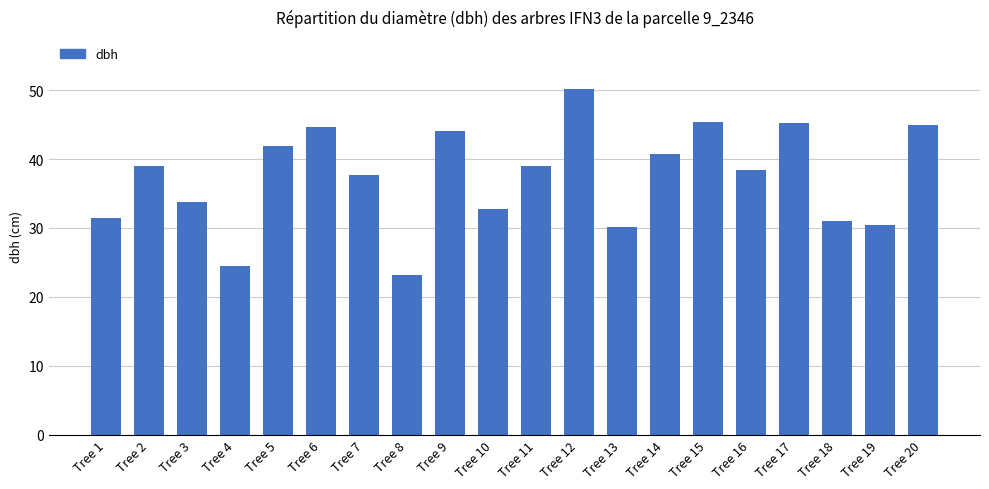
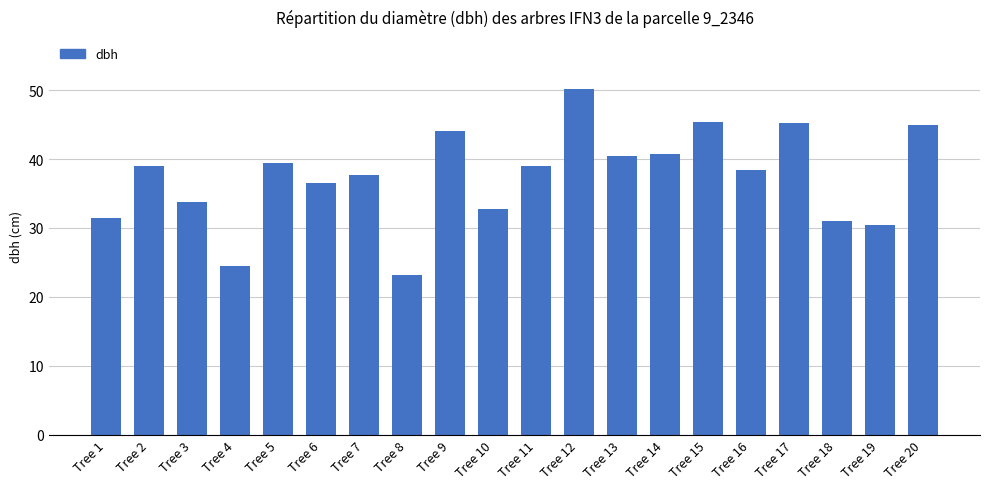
Tree 5: 42 -> 40
Tree 6: 45 -> 37
Tree 13: 30 -> 40
